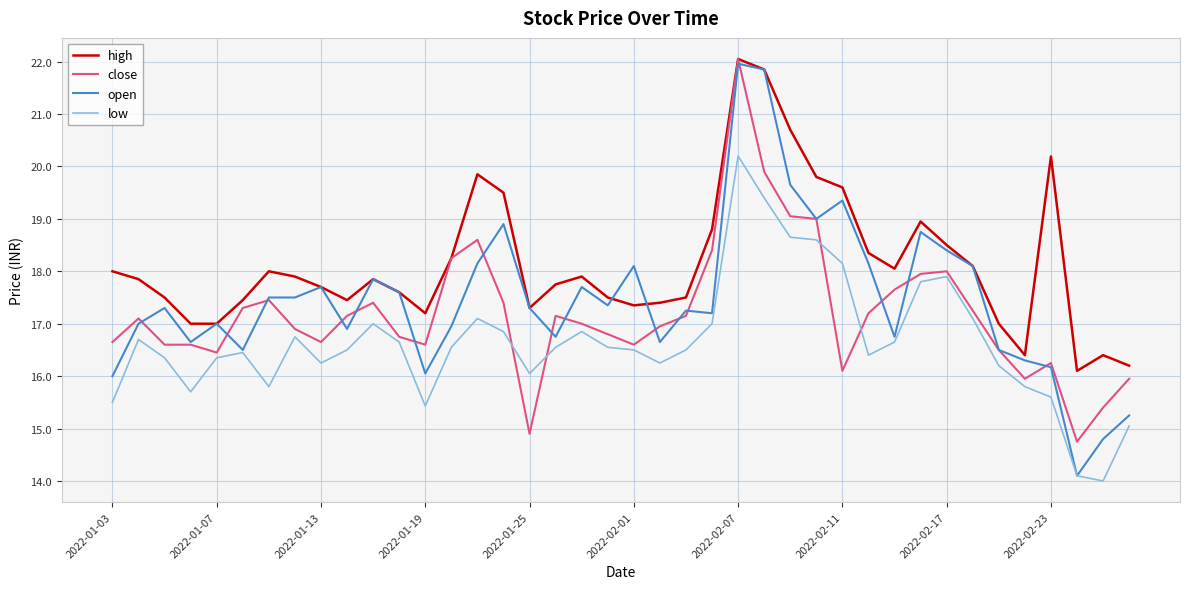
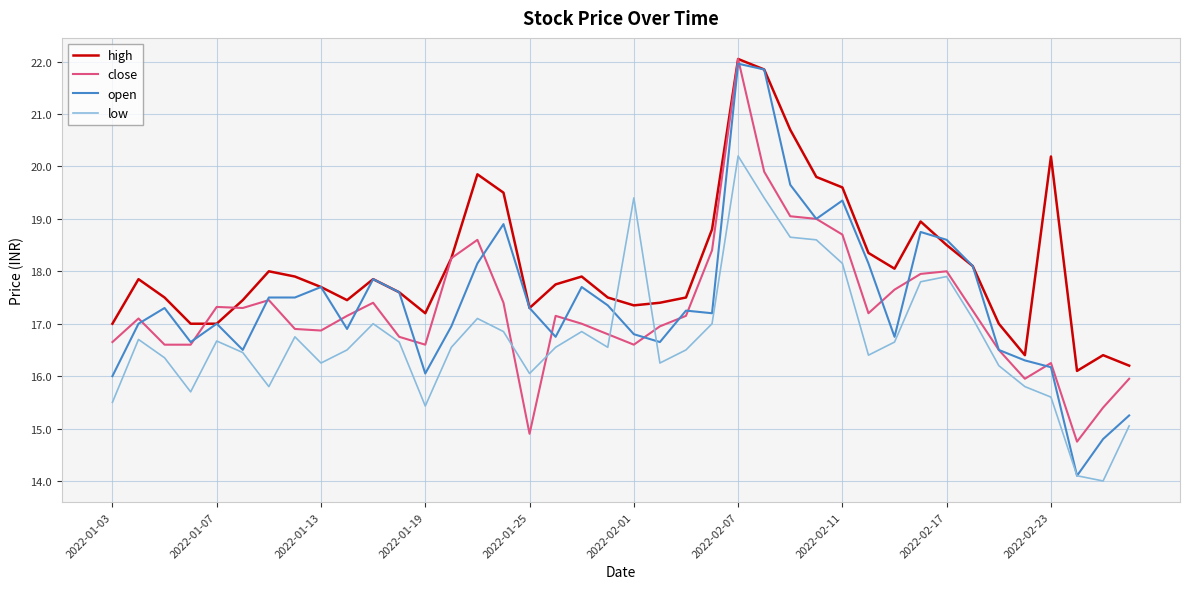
high, 2022-01-03: 18 -> 17
close, 2022-01-07: 16.5 -> 17.3
low, 2022-01-07: 16.4 -> 16.7
close, 2022-01-13: 16.7 -> 16.9
open, 2022-02-01: 18.1 -> 16.8
low, 2022-02-01: 16.5 -> 19.4
close, 2022-02-11: 16.1 -> 18.7
open, 2022-02-17: 18.4 -> 18.6
